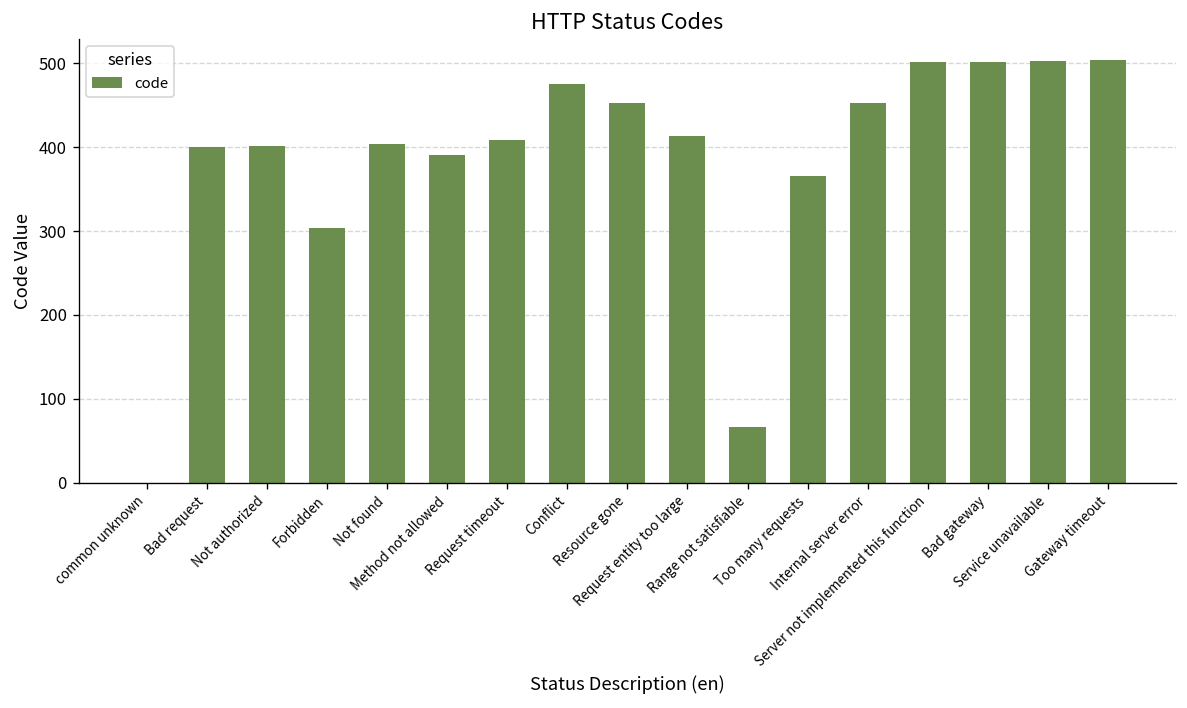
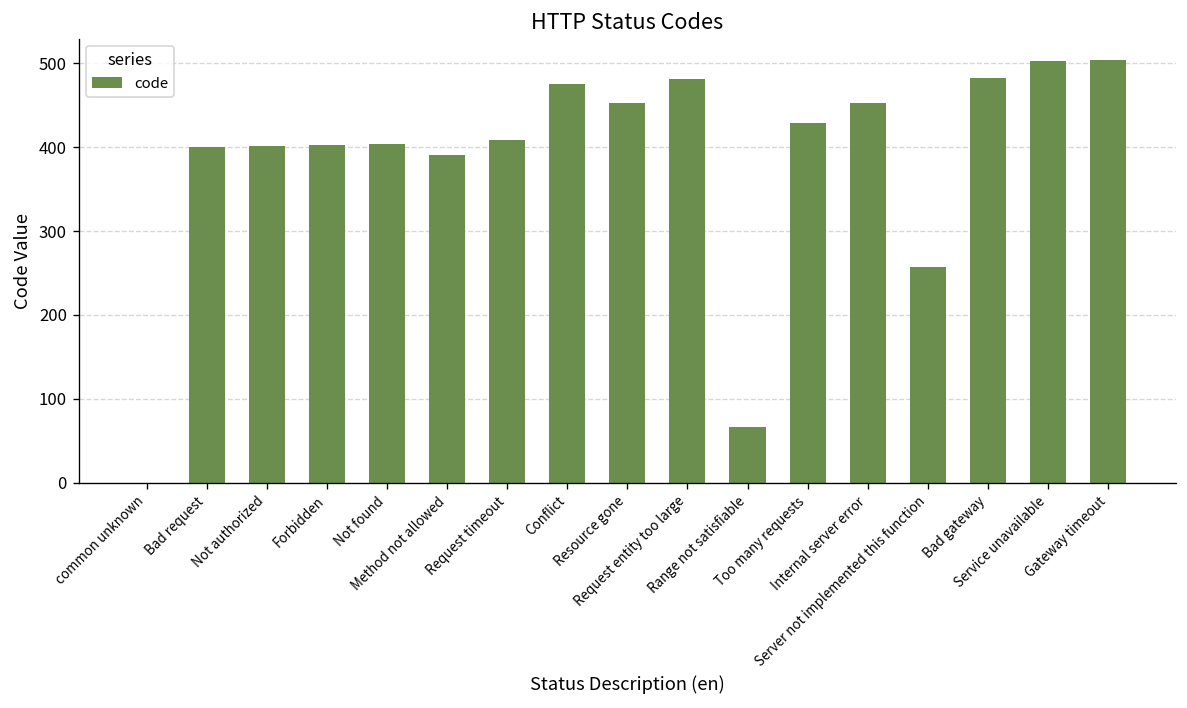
Forbidden: 300 -> 400
Request entity too large: 410 -> 480
Too many requests: 370 -> 430
Server not implemented this function: 500 -> 260
Bad gateway: 500 -> 480
